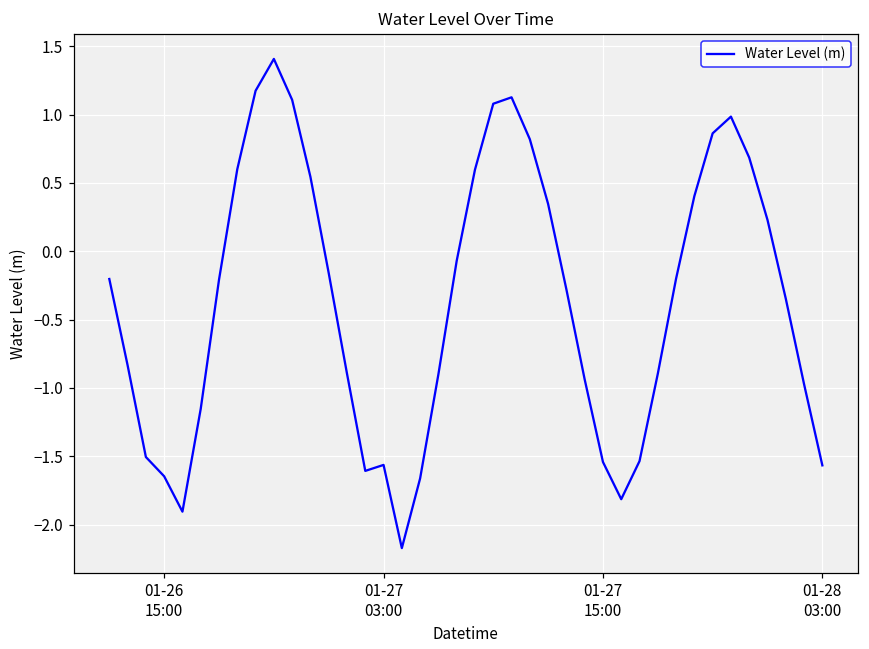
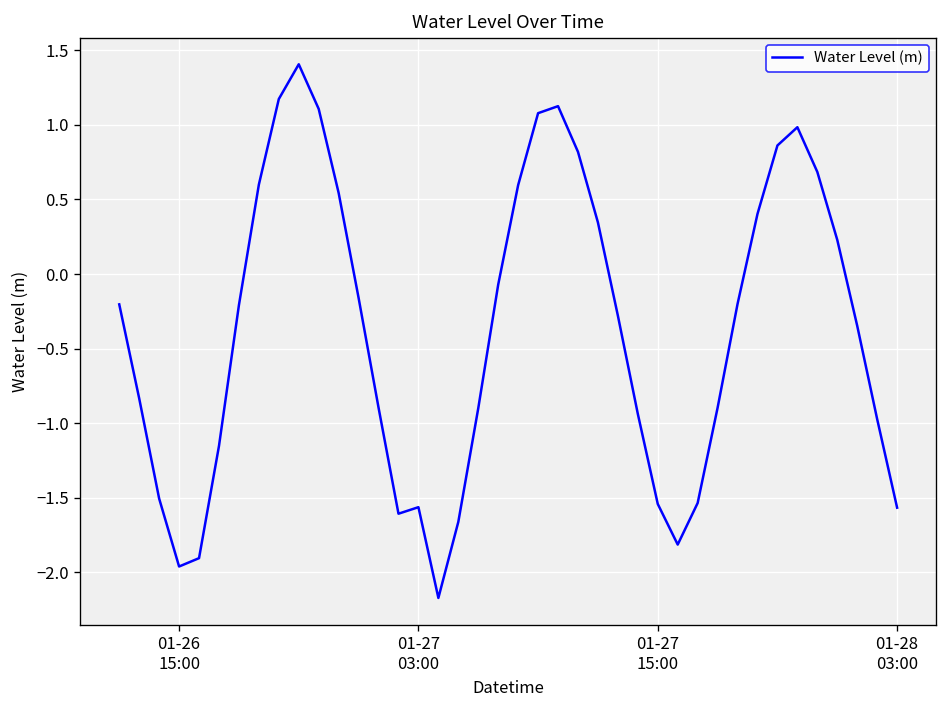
01-26 15:00: -1.65 -> -1.96
